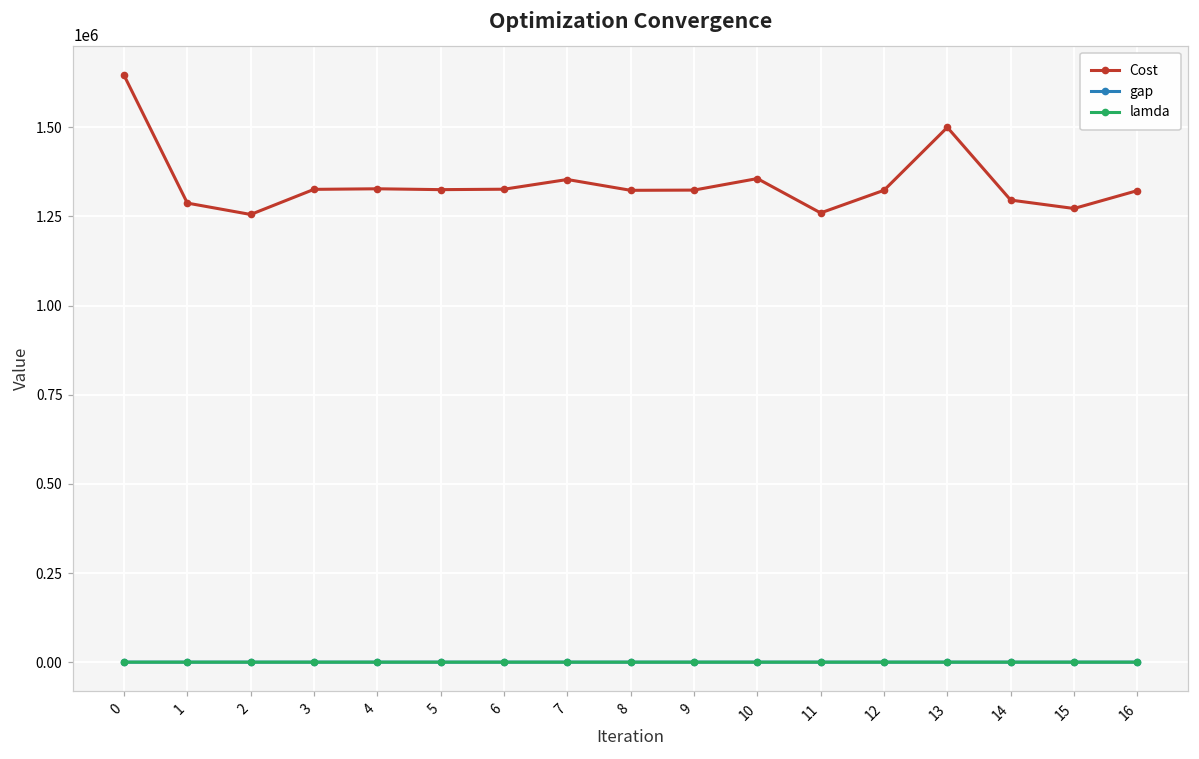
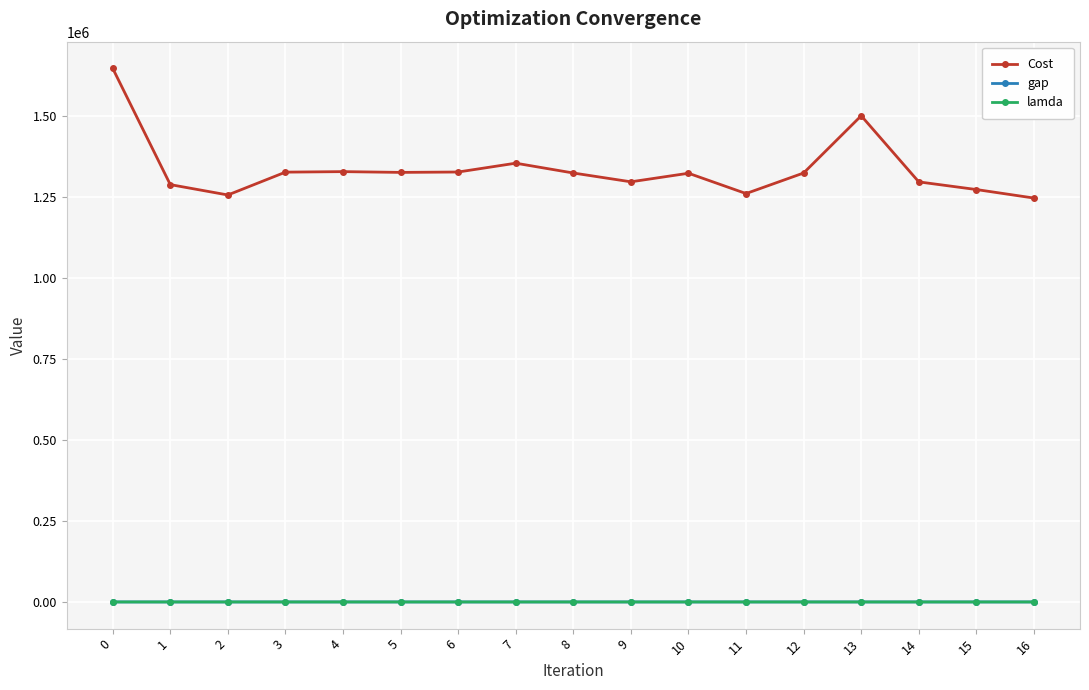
Cost, 9: 1320000 -> 1300000
Cost, 10: 1360000 -> 1320000
Cost, 16: 1320000 -> 1250000
